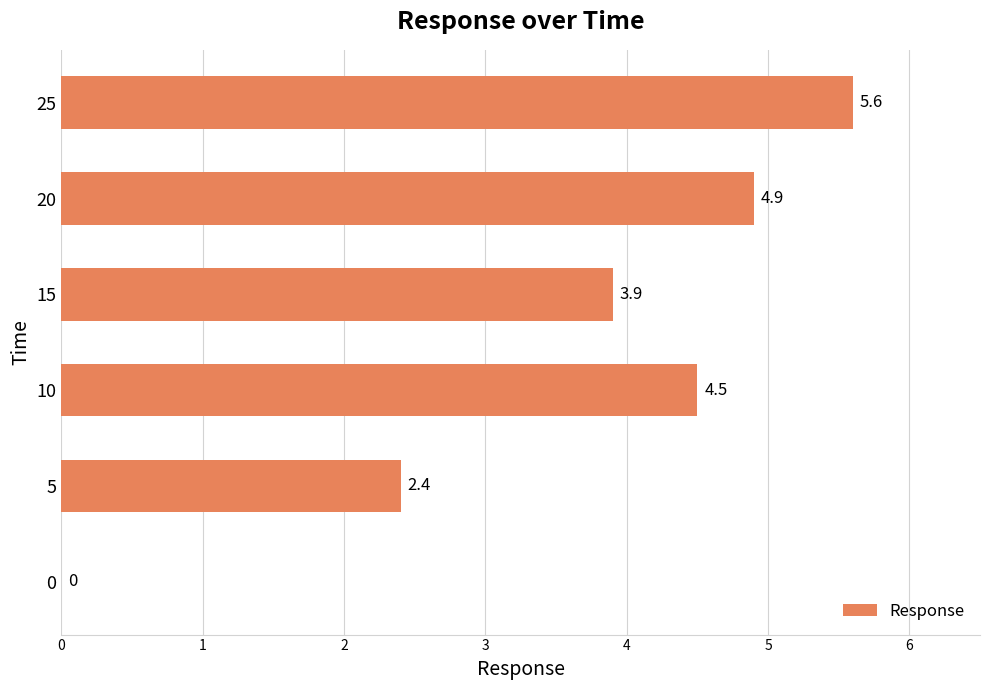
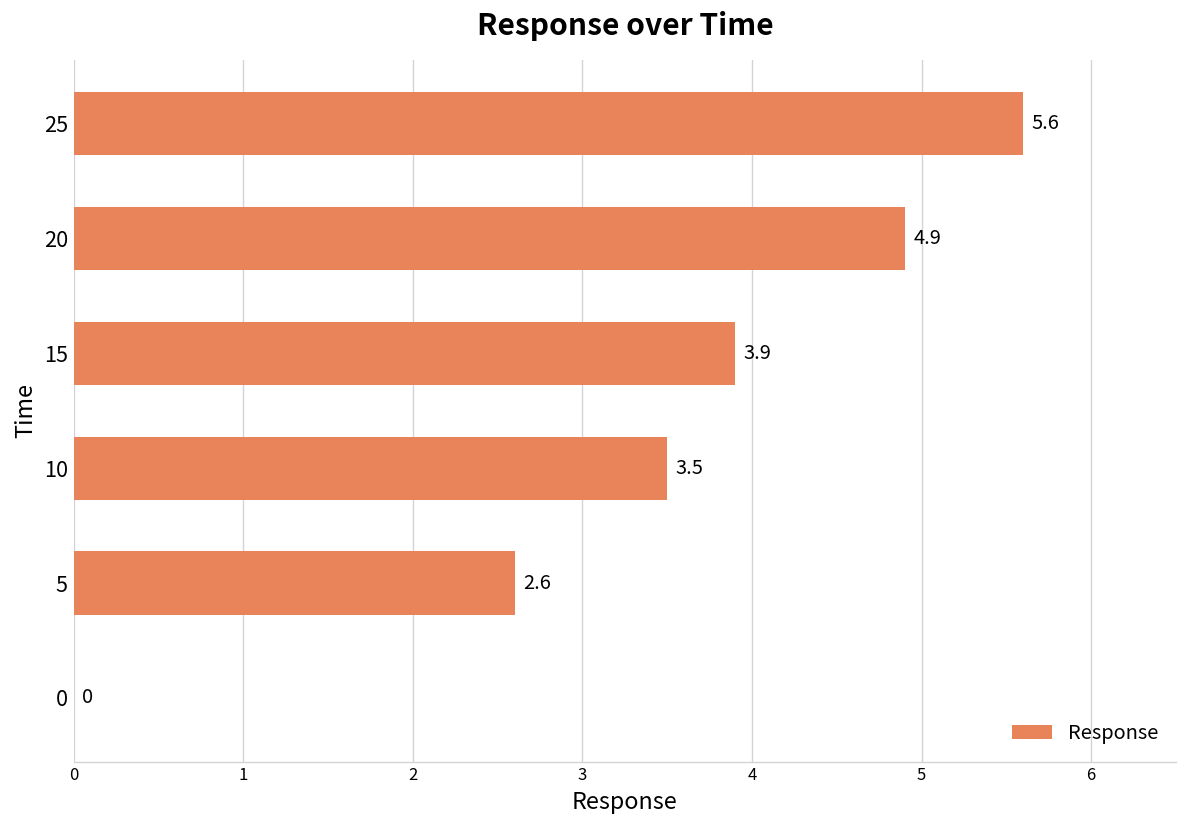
10: 4.5 -> 3.5
5: 2.4 -> 2.6
